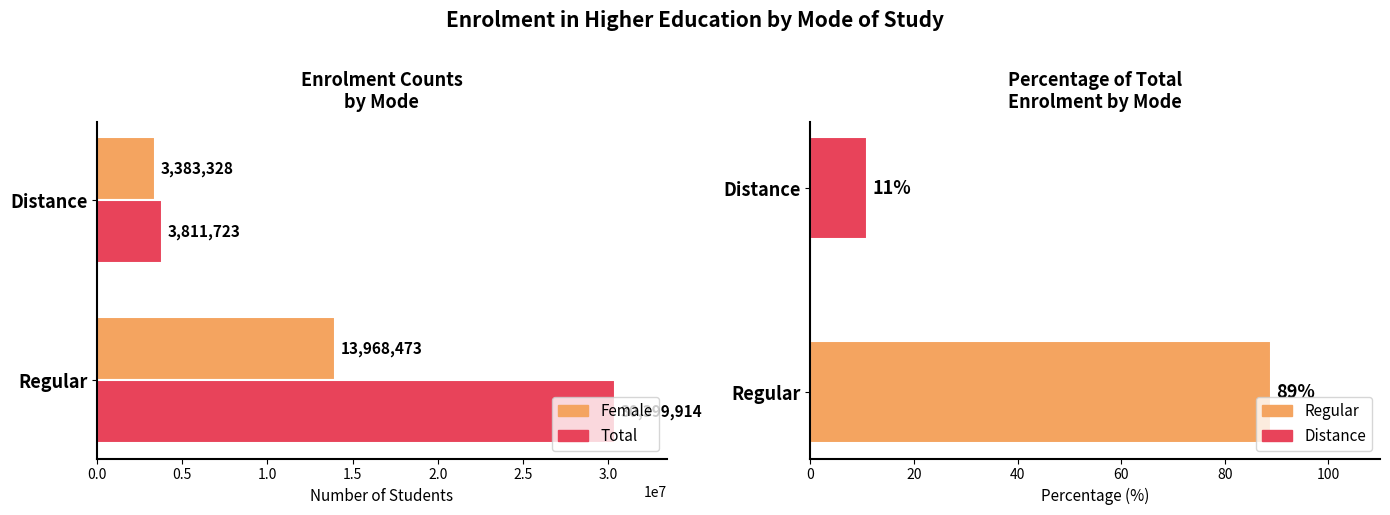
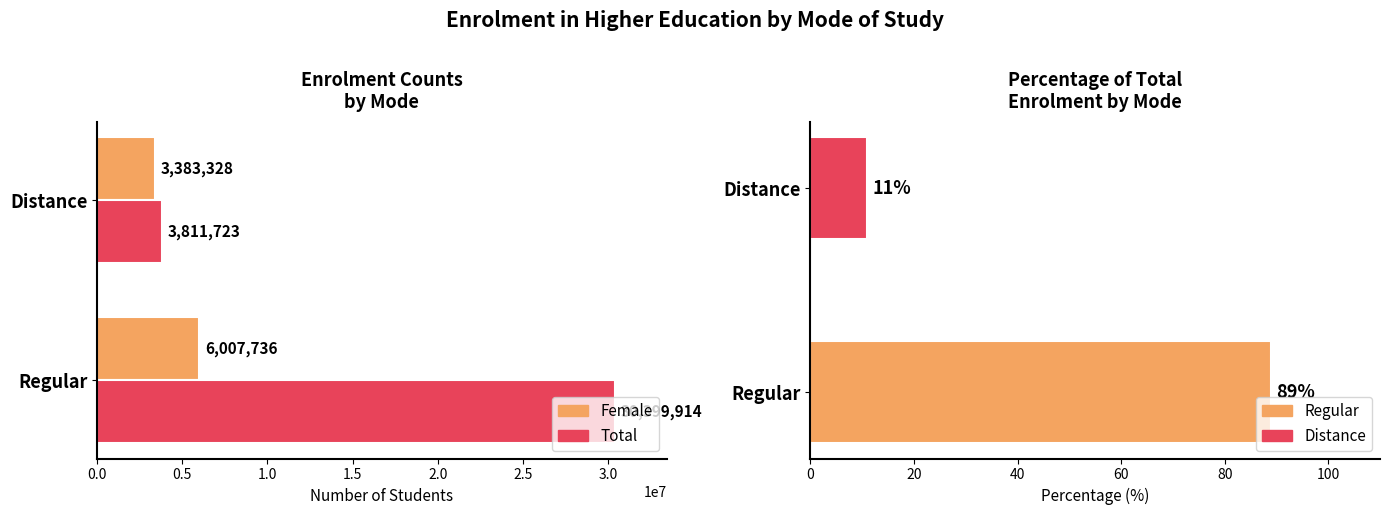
Enrolment Counts by Mode, Female, Regular: 13,968,473 -> 6,007,736
